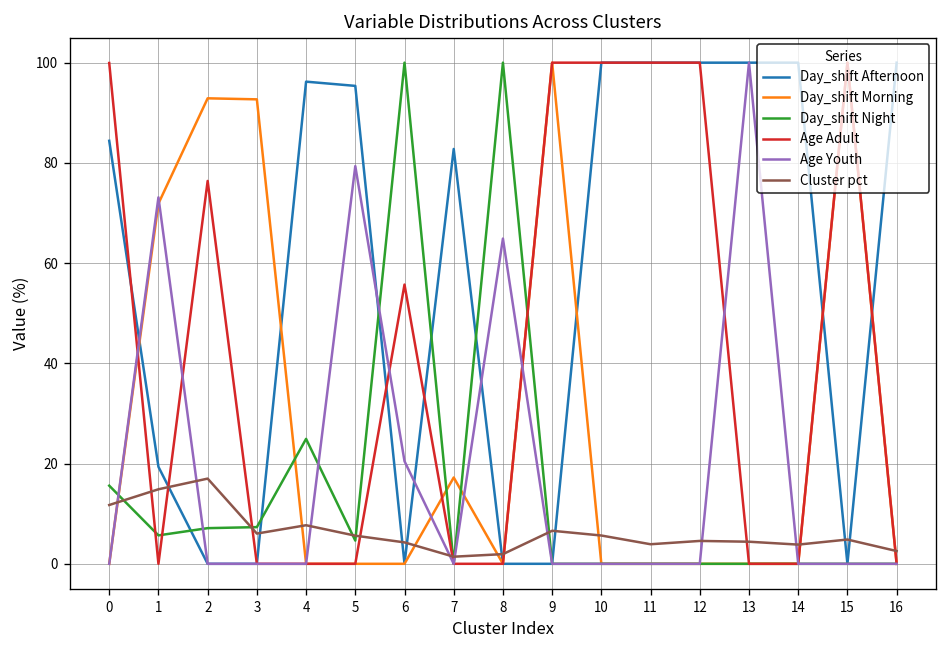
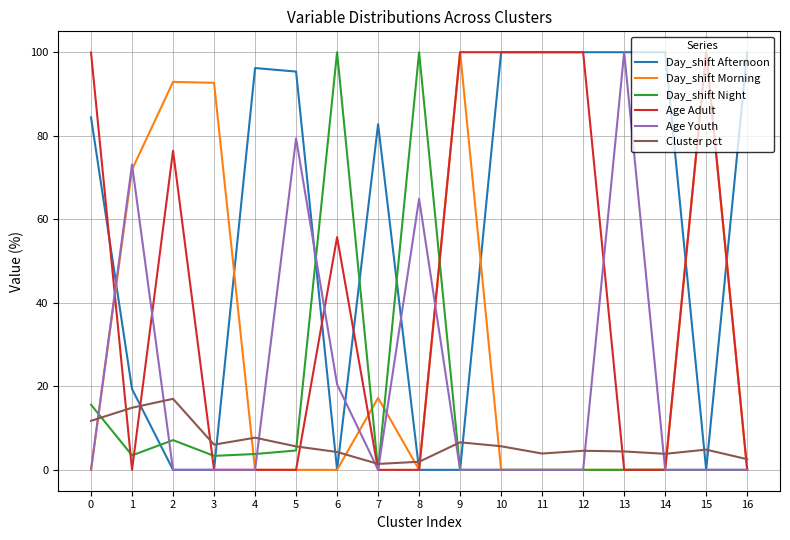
Day_shift Night, 1: 6 -> 3
Day_shift Night, 3: 7 -> 3
Day_shift Night, 4: 25 -> 4
